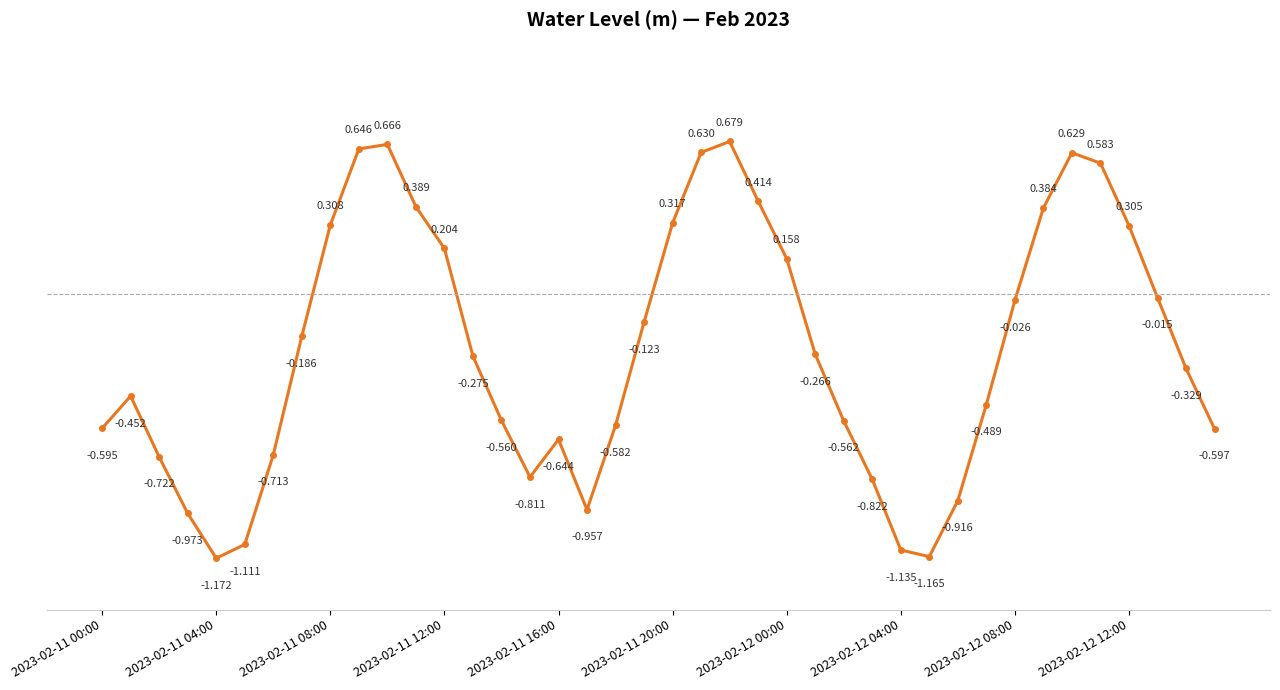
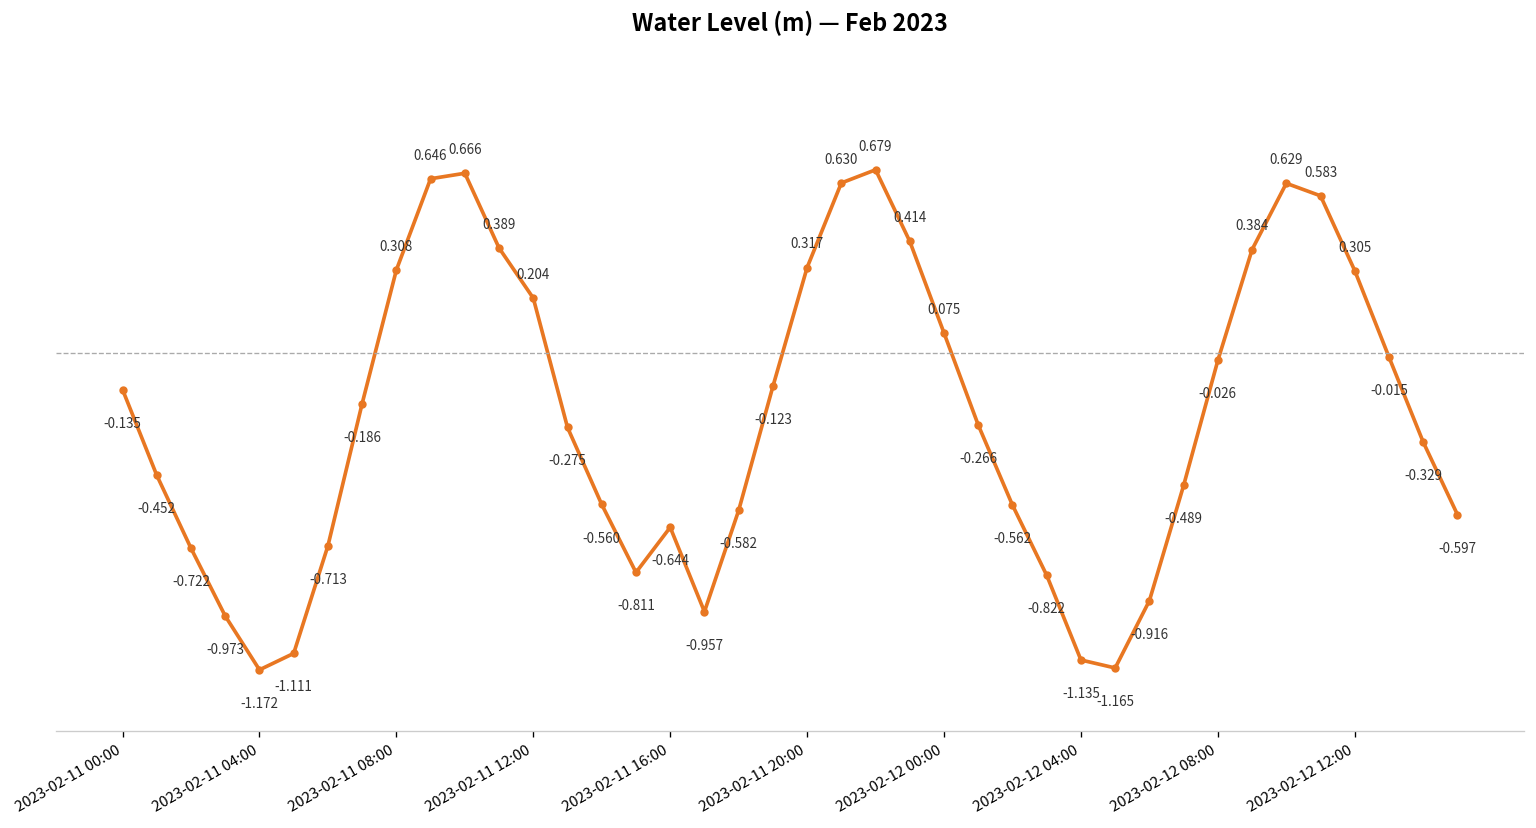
2023-02-11 00:00: -0.595 -> -0.135
2023-02-12 00:00: 0.158 -> 0.075
